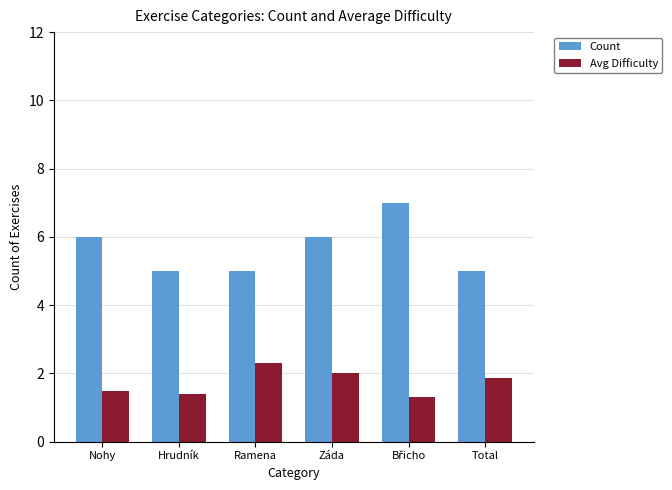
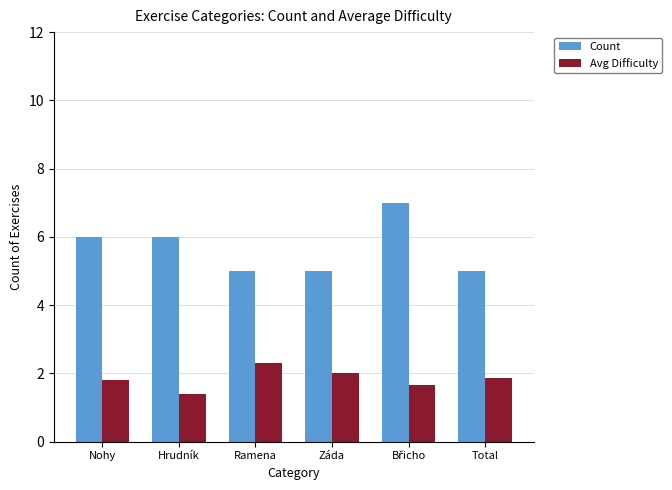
Avg Difficulty, Nohy: 1.5 -> 1.8
Count, Hrudník: 5 -> 6
Count, Záda: 6 -> 5
Avg Difficulty, Břicho: 1.3 -> 1.7
